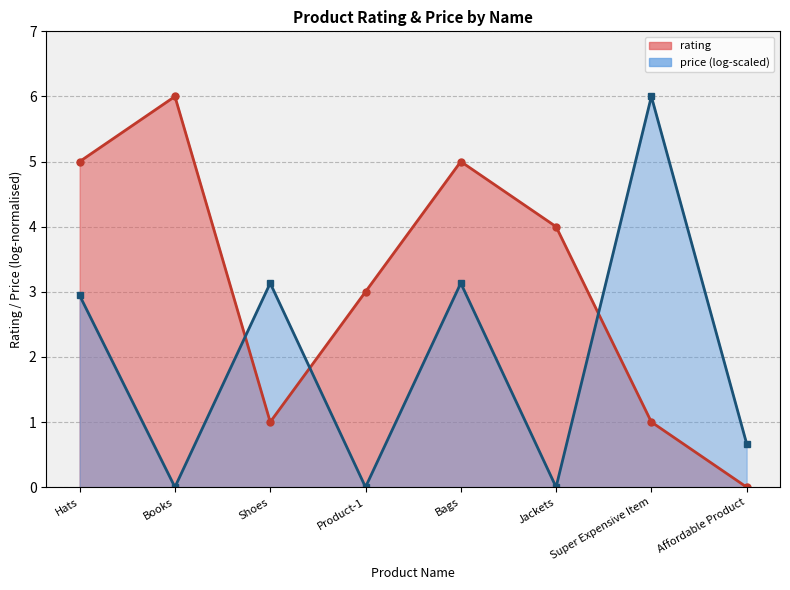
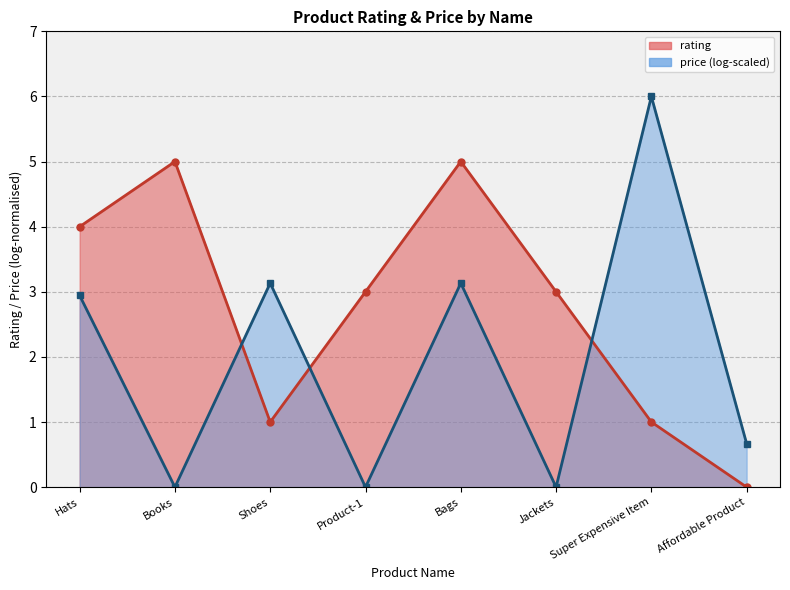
rating, Hats: 5 -> 4
rating, Books: 6 -> 5
rating, Jackets: 4 -> 3
